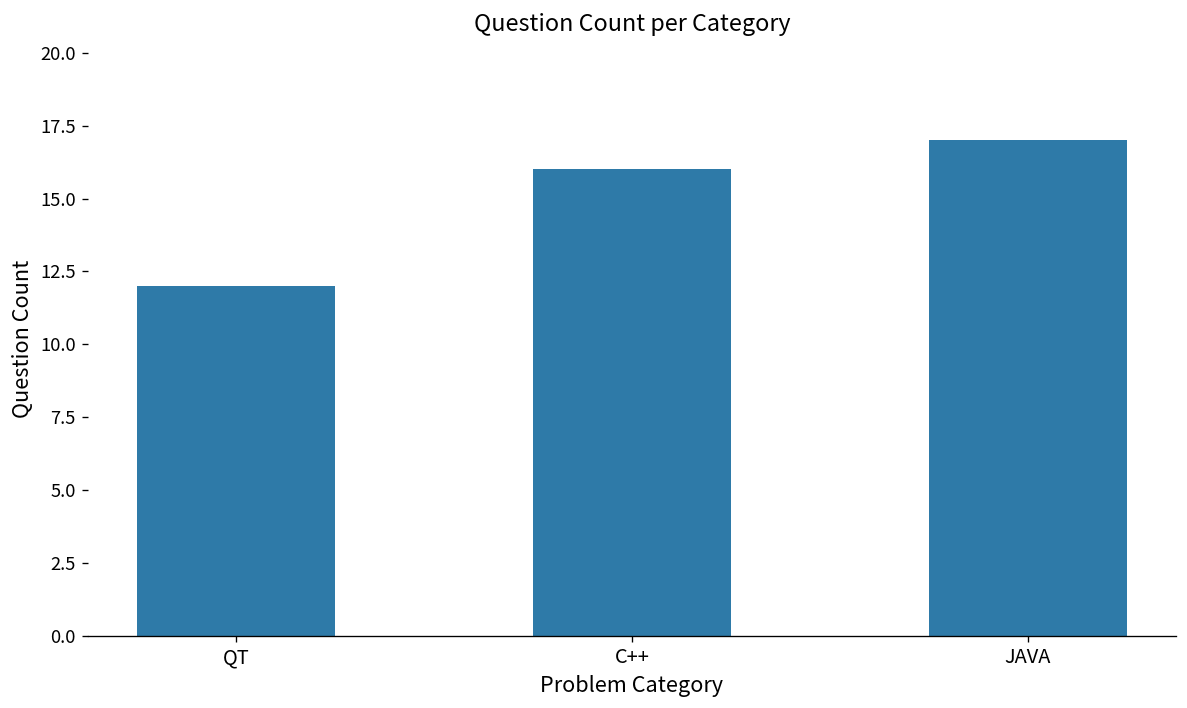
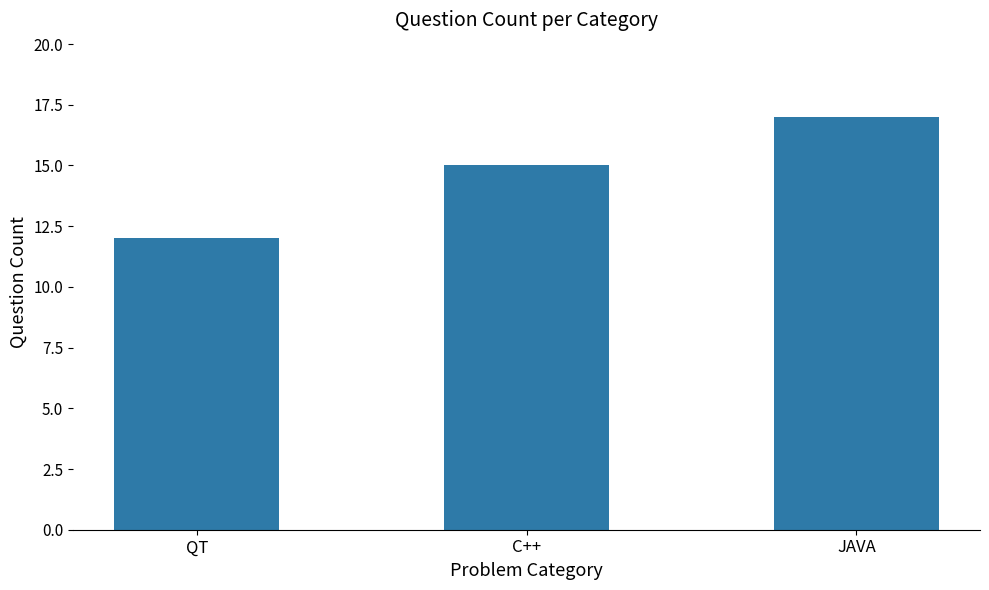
C++: 16 -> 15
